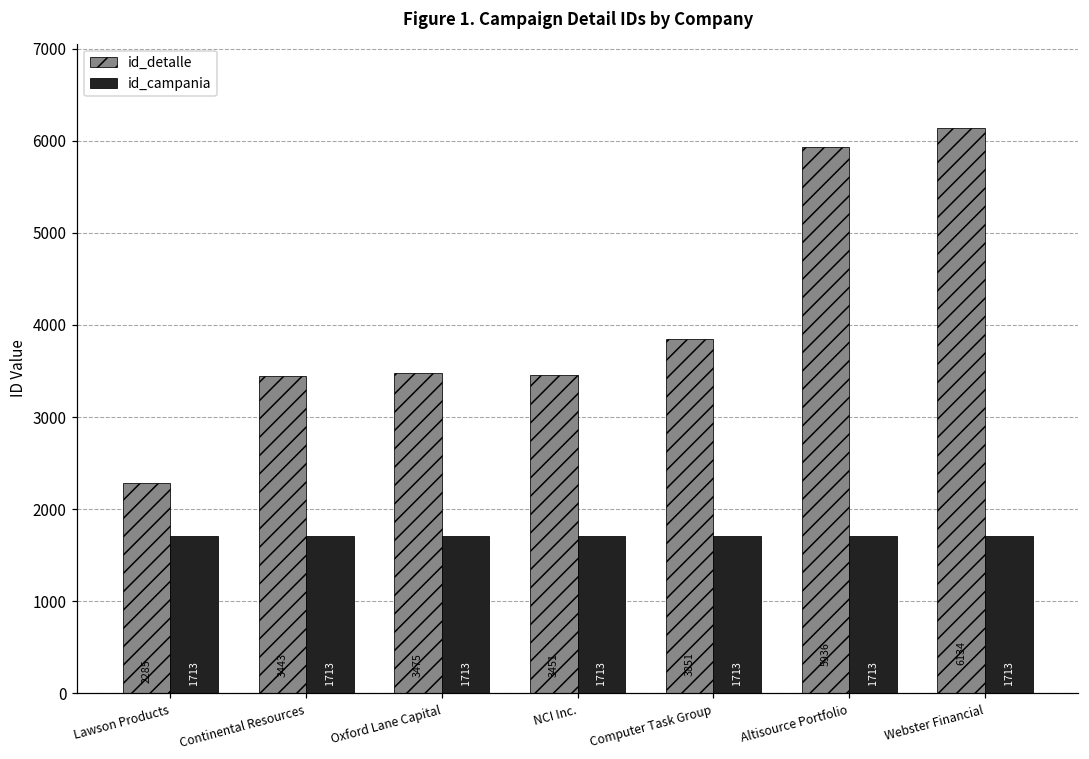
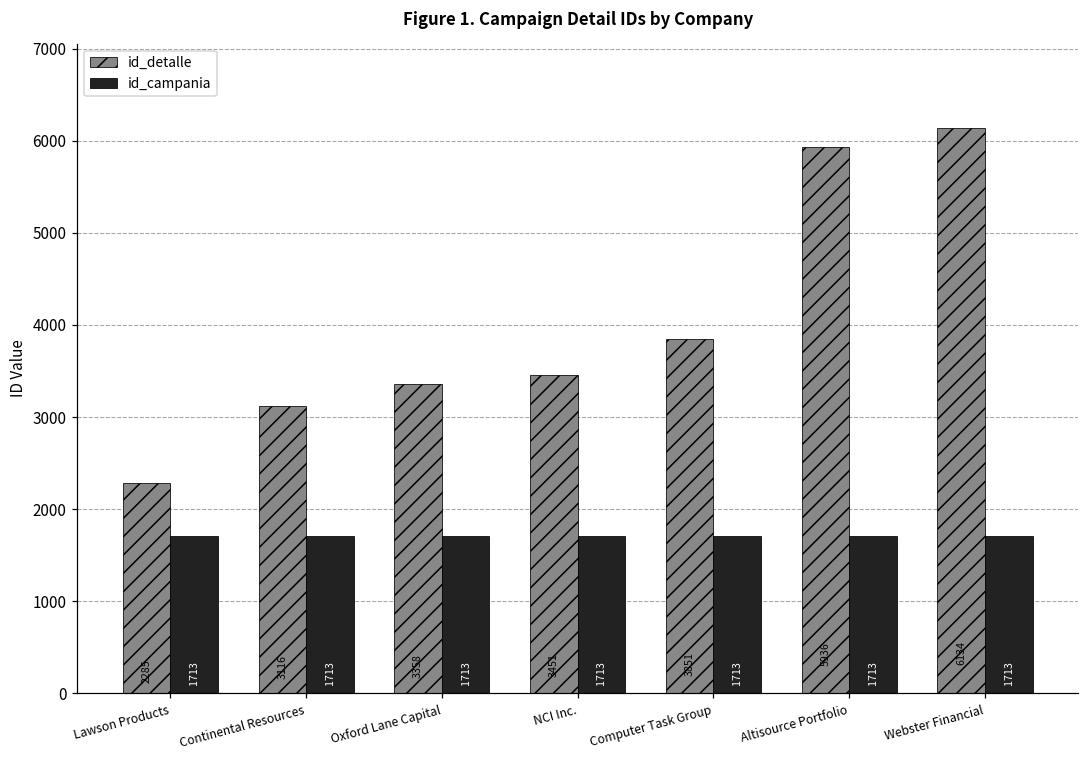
id_detalle, Continental Resources: 3443 -> 3116
id_detalle, Oxford Lane Capital: 3475 -> 3358
